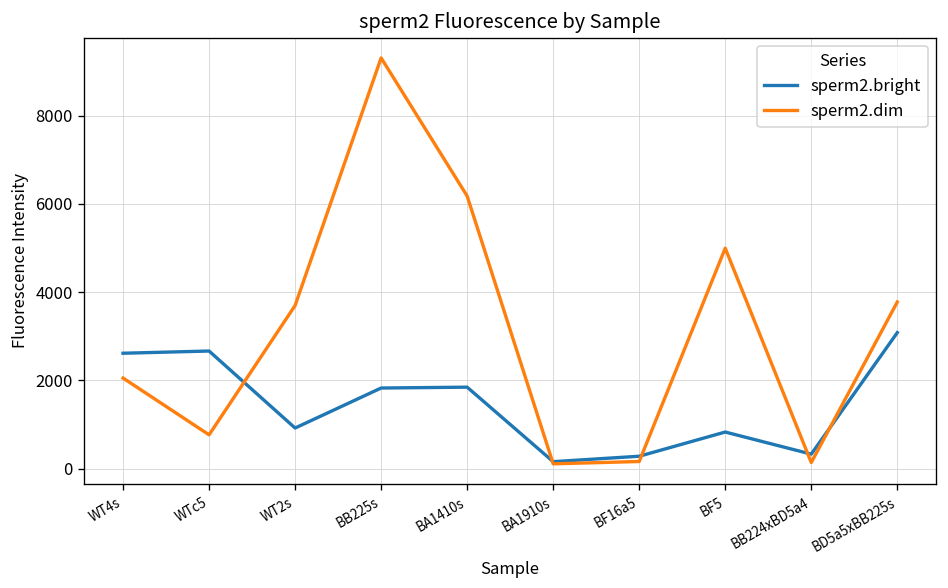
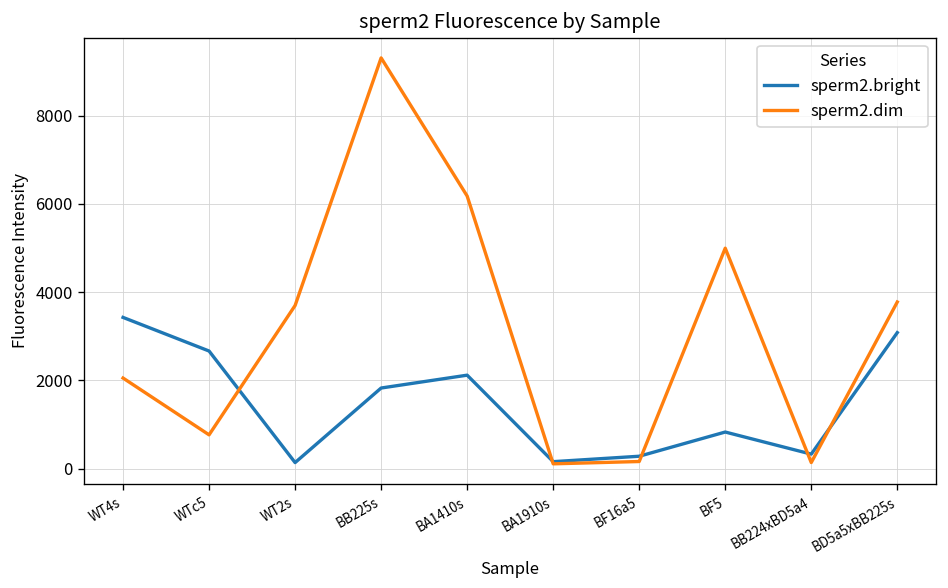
sperm2.bright, WT4s: 2600 -> 3400
sperm2.bright, WT2s: 900 -> 100
sperm2.bright, BA1410s: 1800 -> 2100
